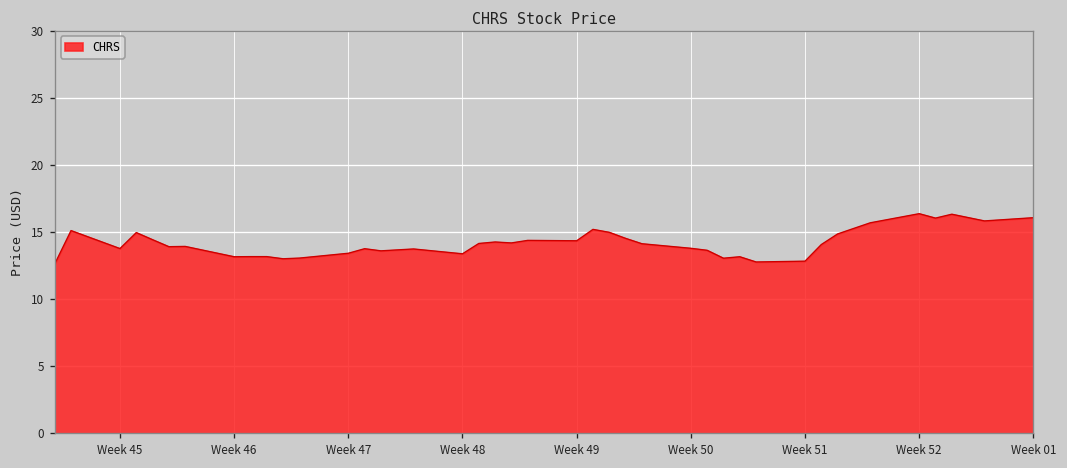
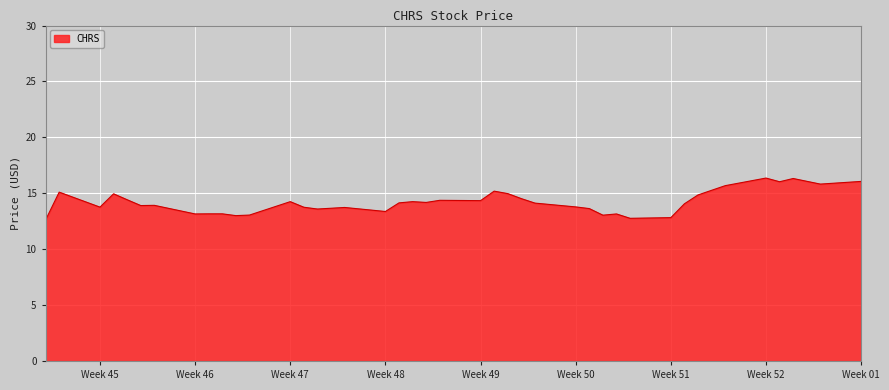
Week 47: 13.4 -> 14.3
